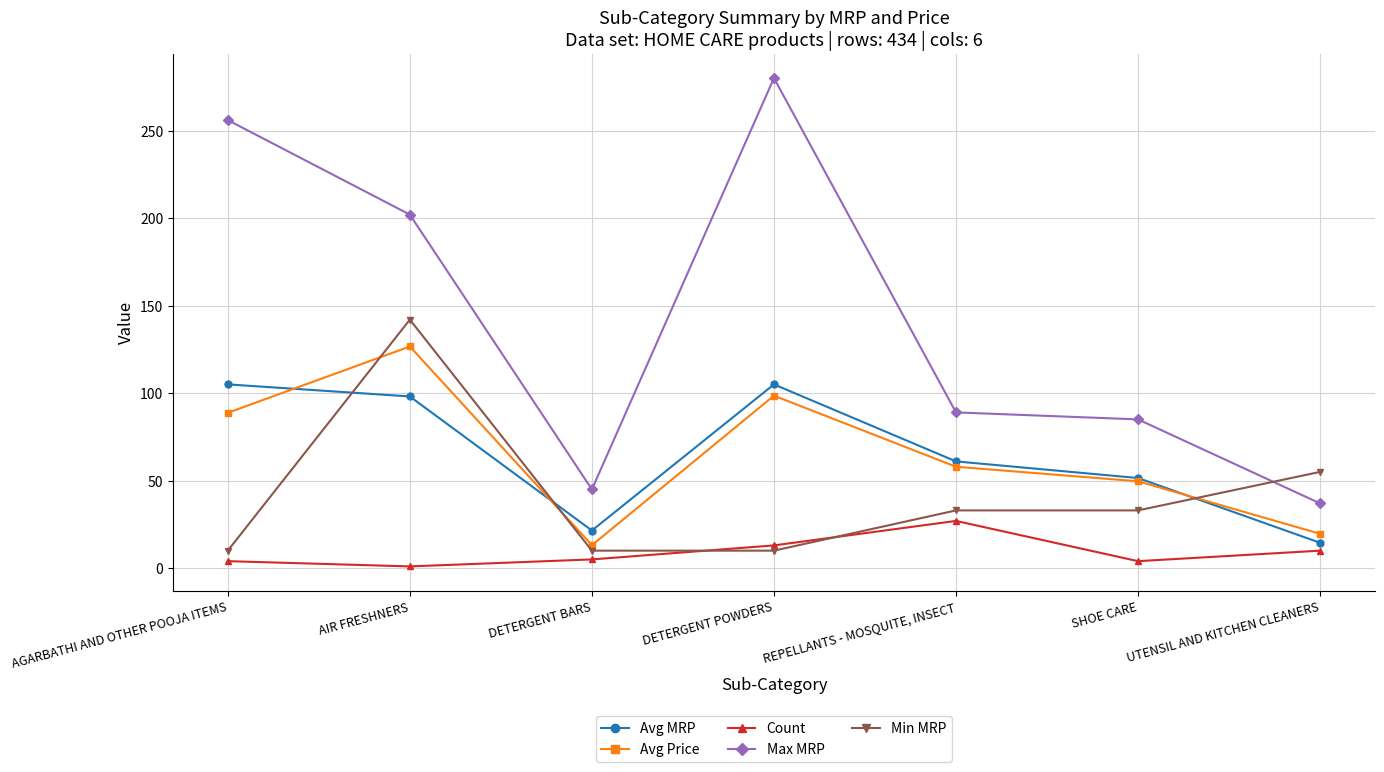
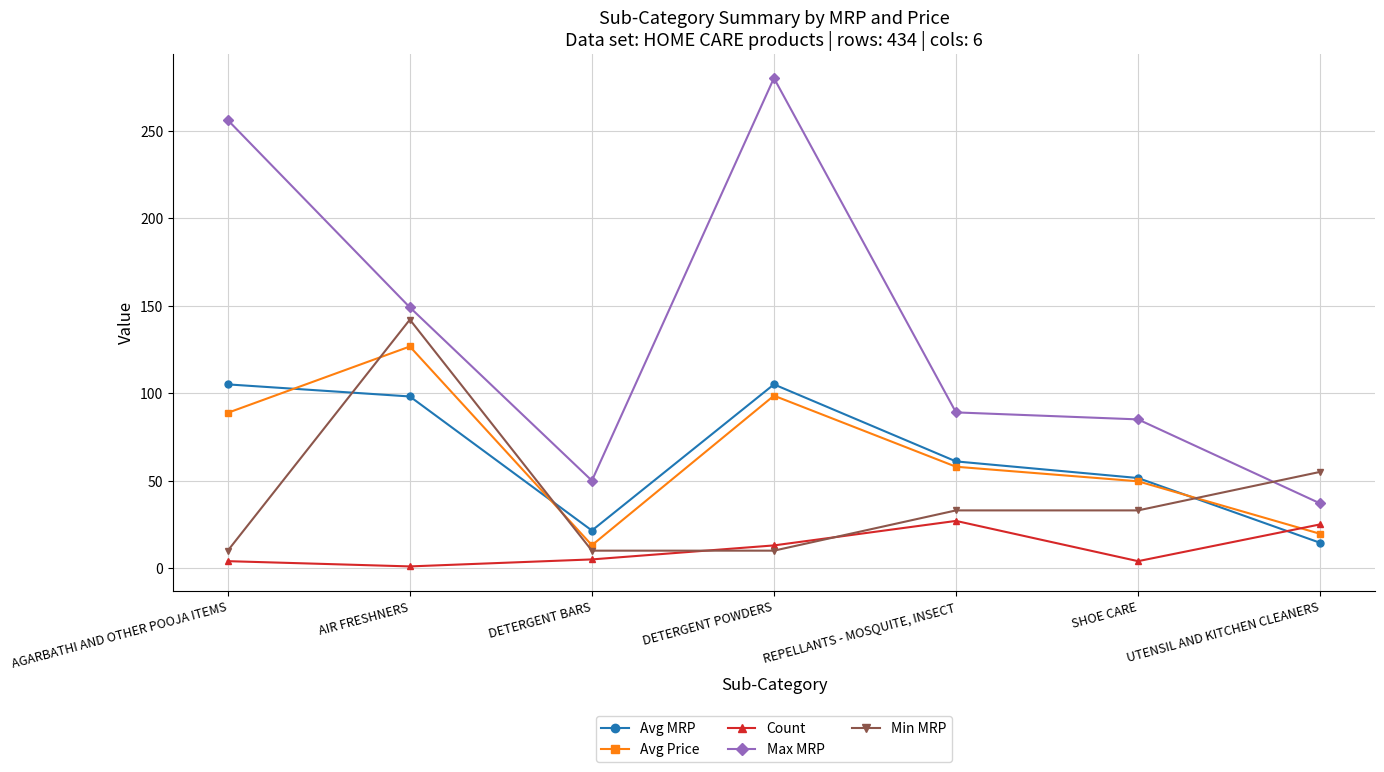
Max MRP, AIR FRESHNERS: 202 -> 149
Max MRP, DETERGENT BARS: 45 -> 50
Count, UTENSIL AND KITCHEN CLEANERS: 10 -> 25
